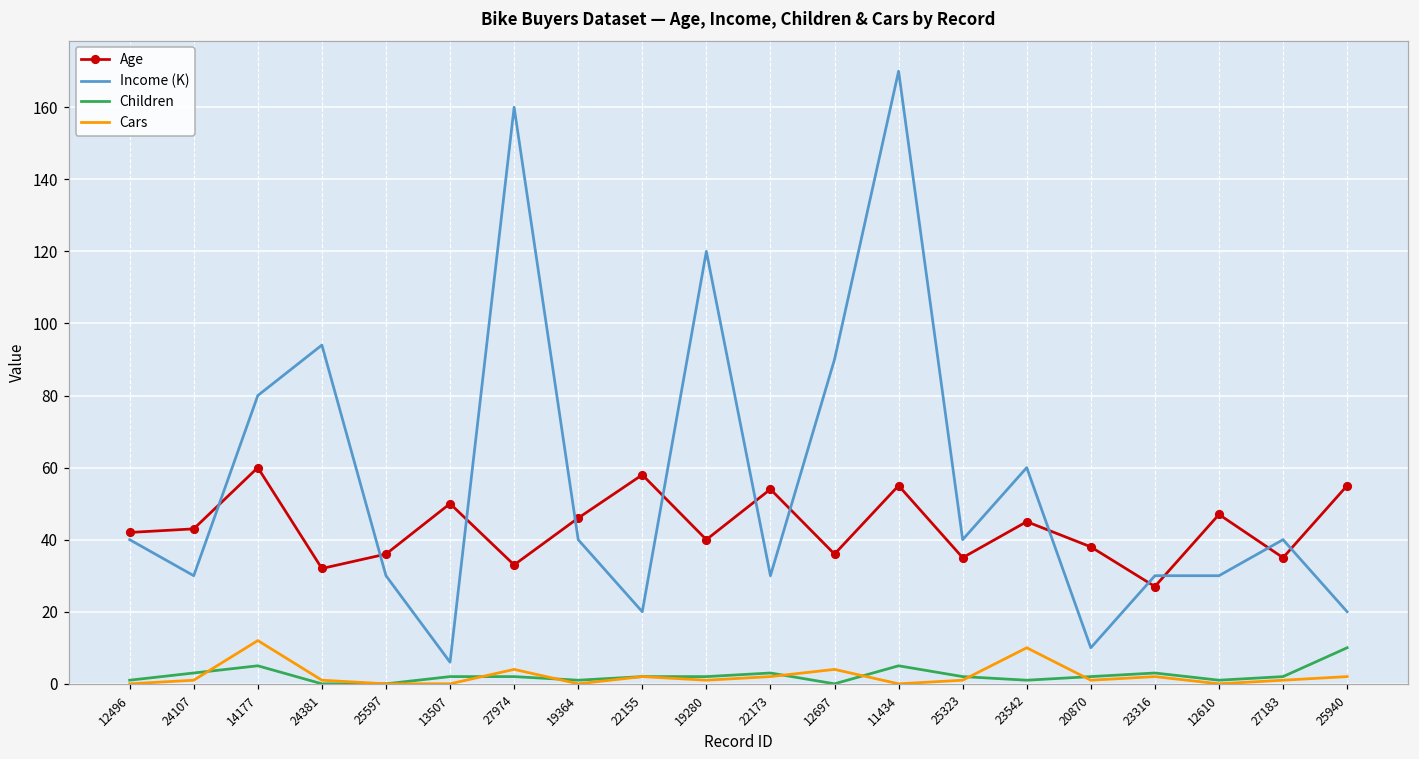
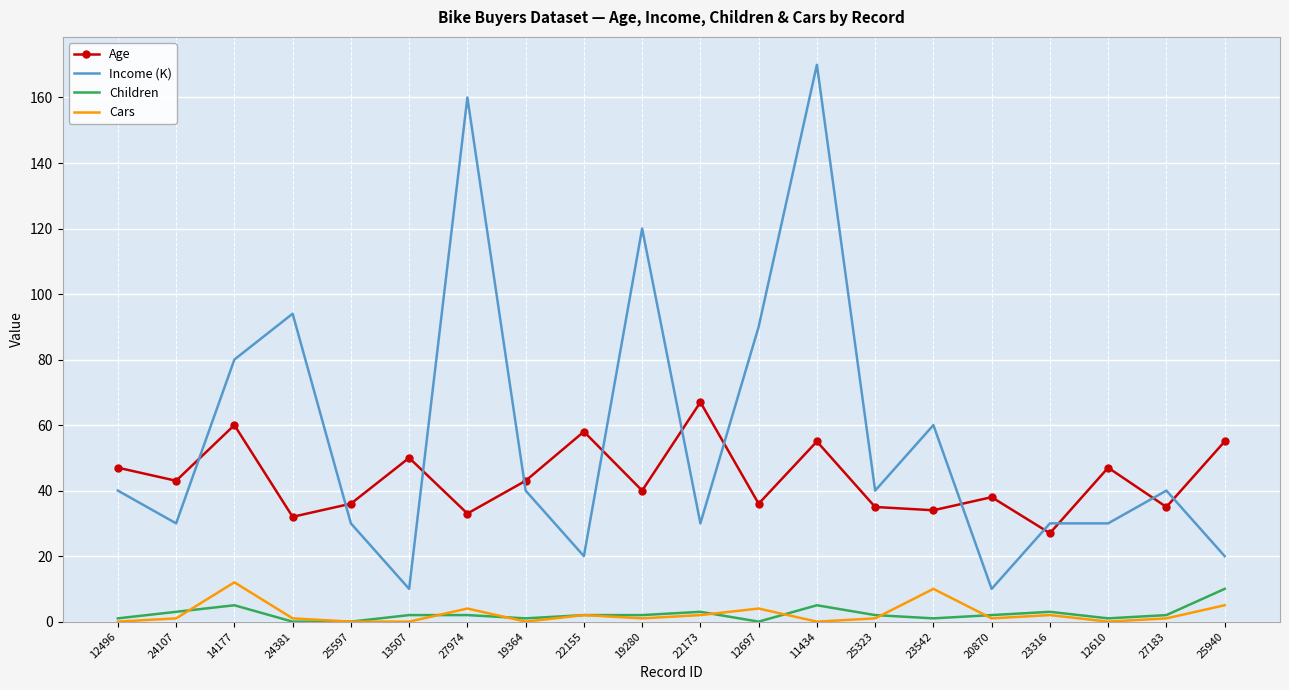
Age, 12496: 42 -> 47
Income (K), 13507: 6 -> 10
Age, 19364: 46 -> 43
Age, 22173: 54 -> 67
Age, 23542: 45 -> 34
Cars, 25940: 2 -> 5
